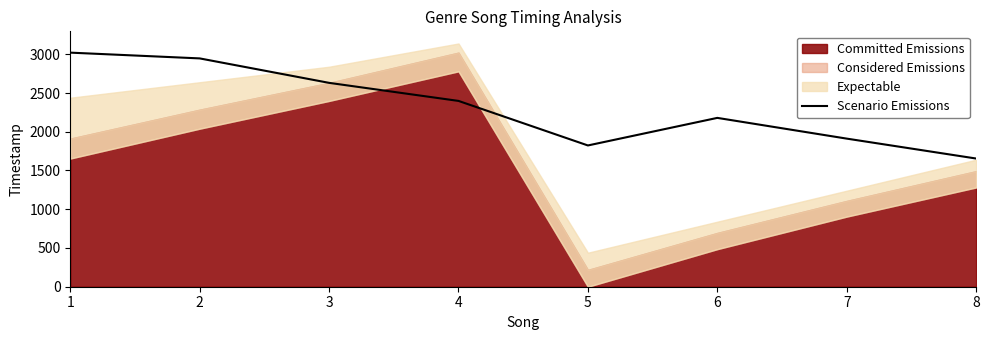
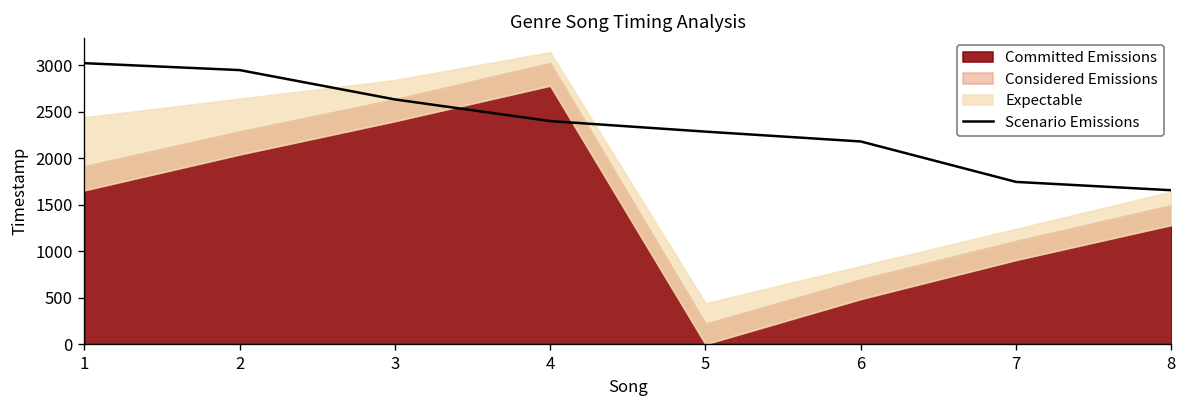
Scenario Emissions, 5: 1800 -> 2300
Scenario Emissions, 7: 1900 -> 1700
